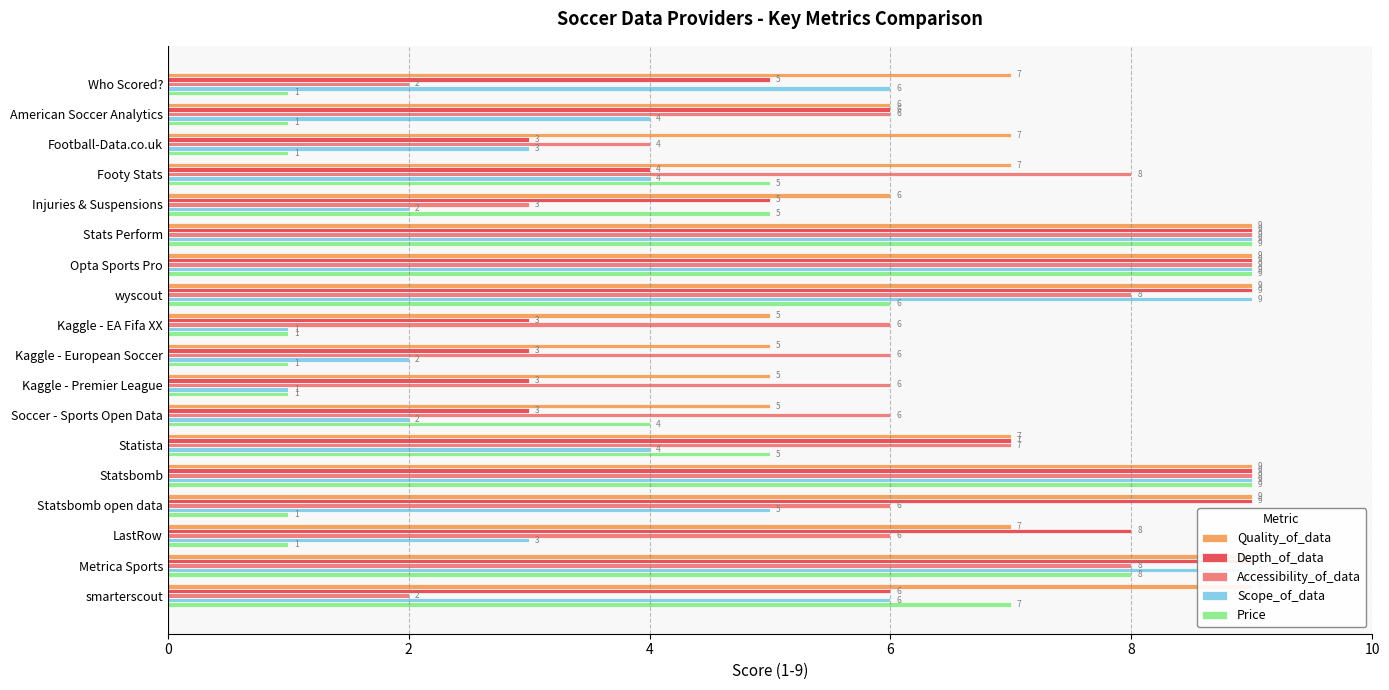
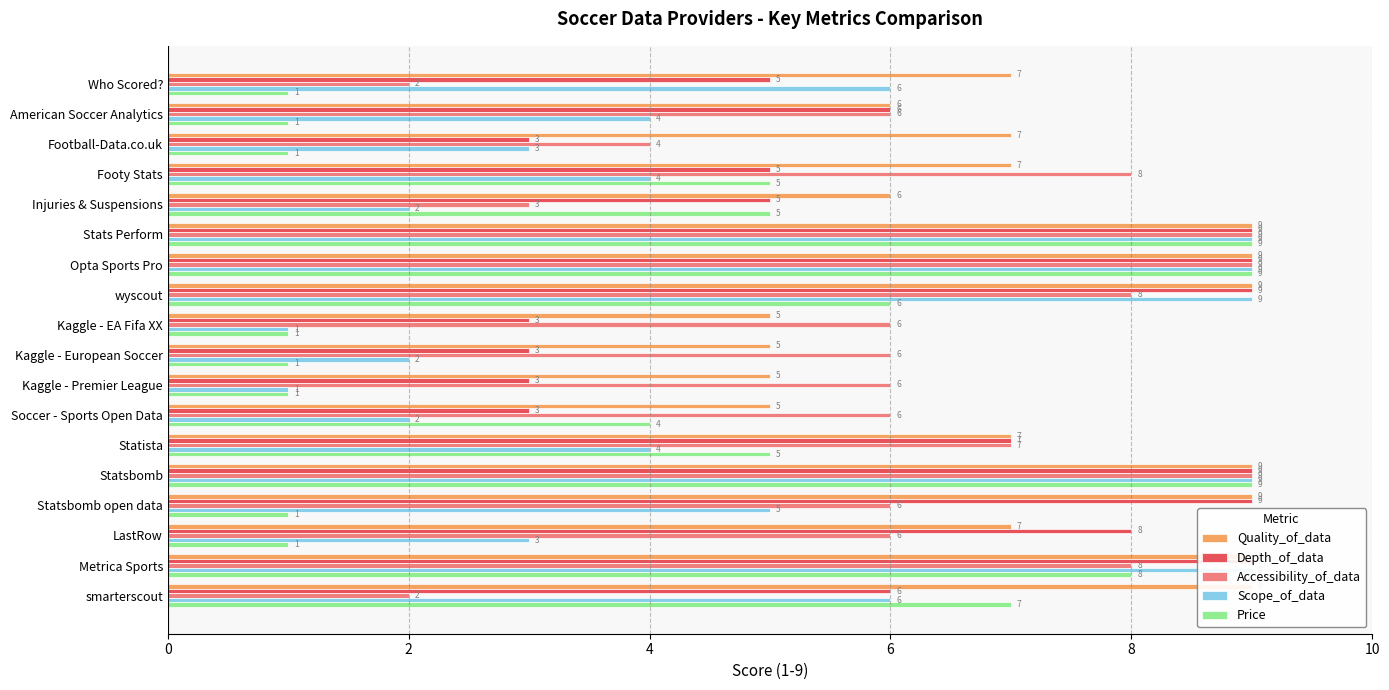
Depth_of_data, Footy Stats: 4 -> 5
